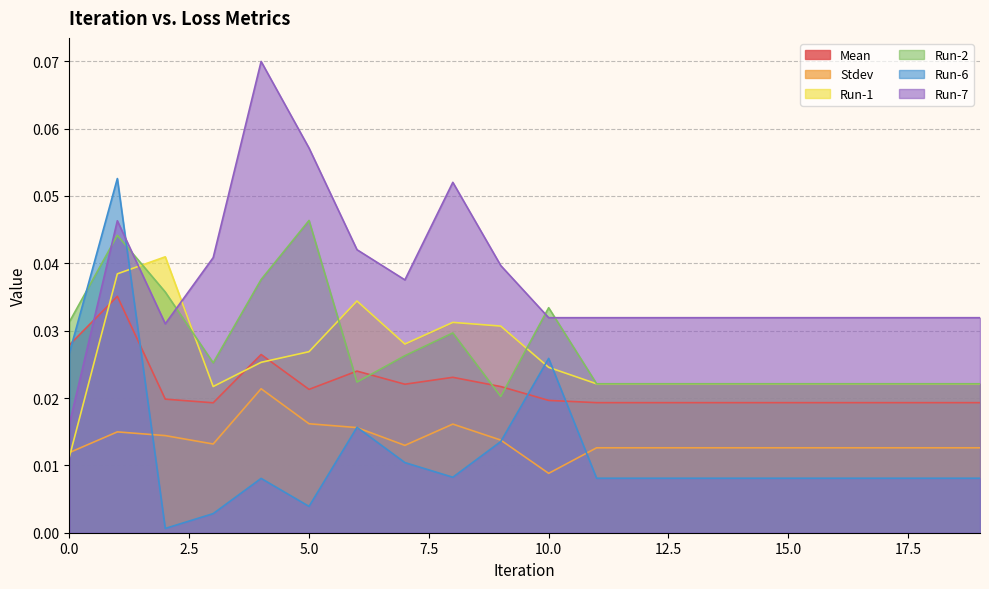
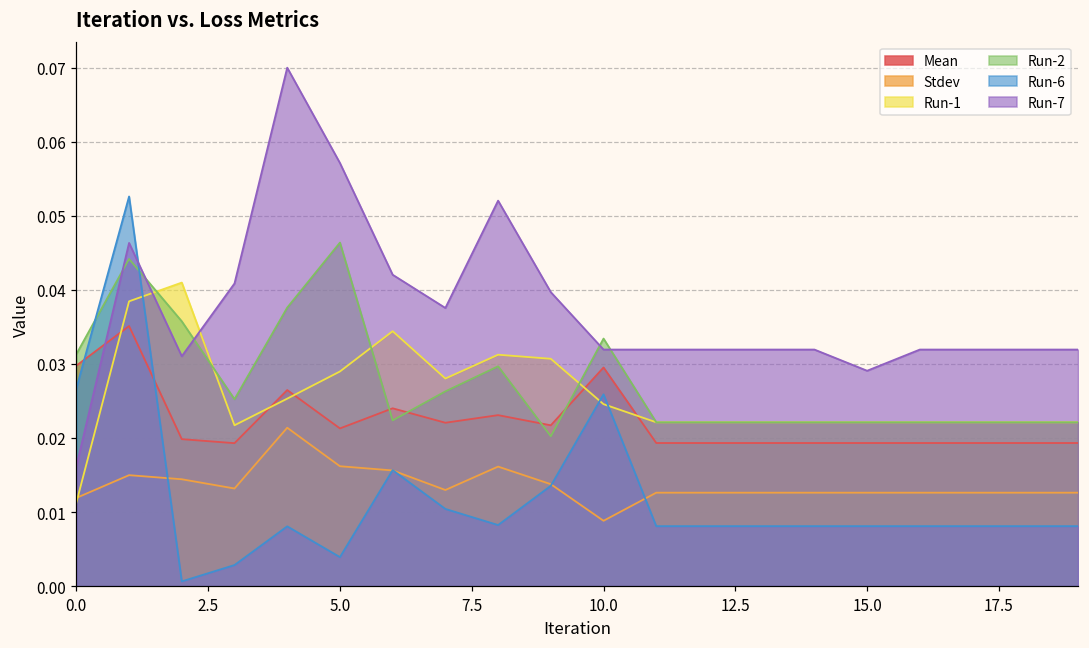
Mean, 0.0: 0.028 -> 0.030
Run-1, 5.0: 0.027 -> 0.029
Mean, 10.0: 0.020 -> 0.030
Run-7, 15.0: 0.032 -> 0.029
